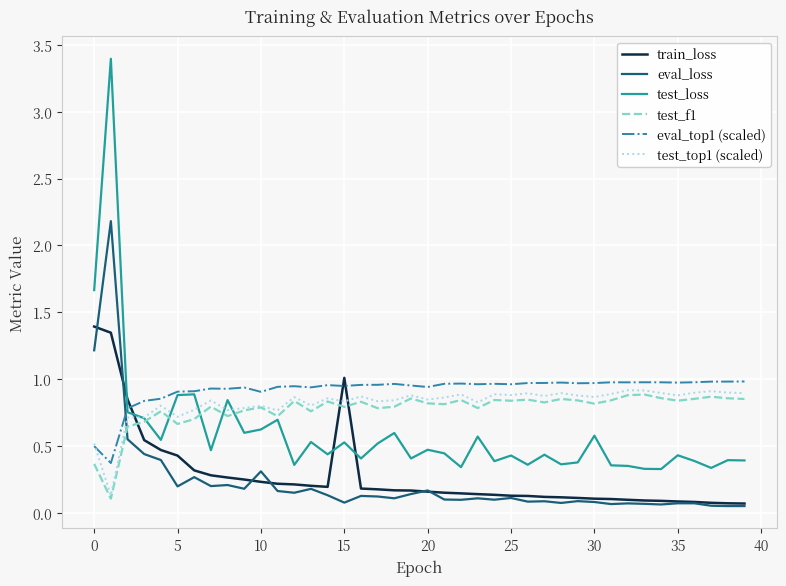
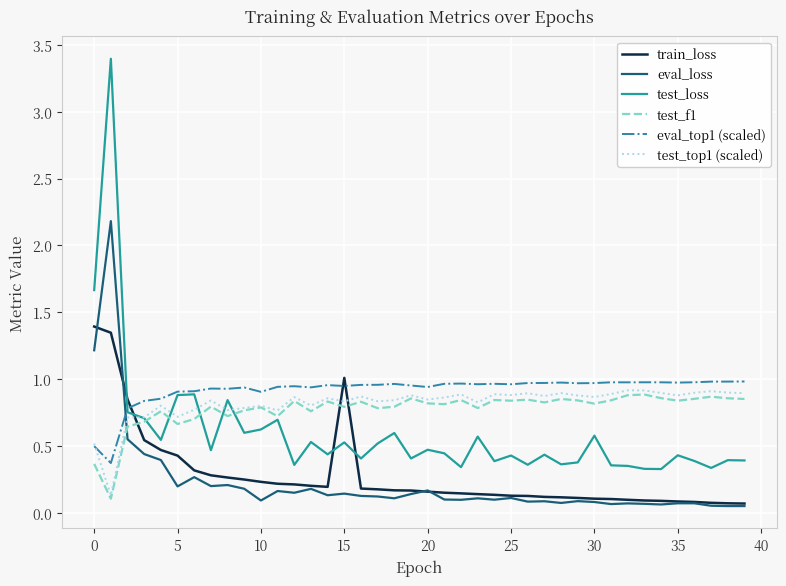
eval_loss, 10: 0.31 -> 0.09
eval_loss, 15: 0.08 -> 0.15
